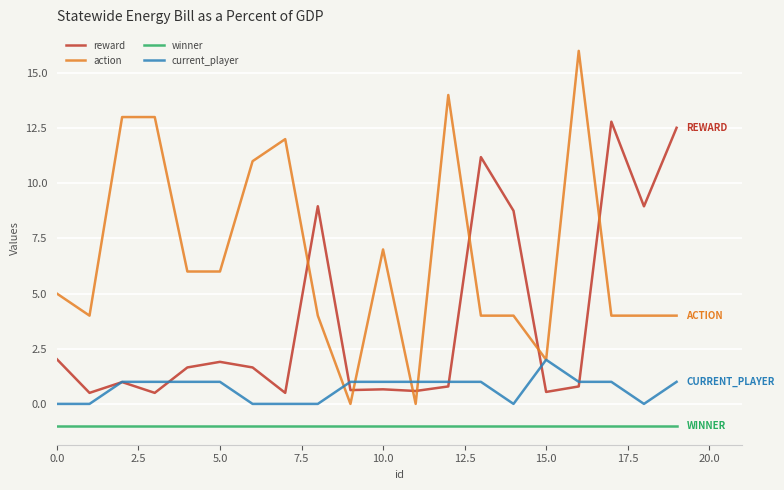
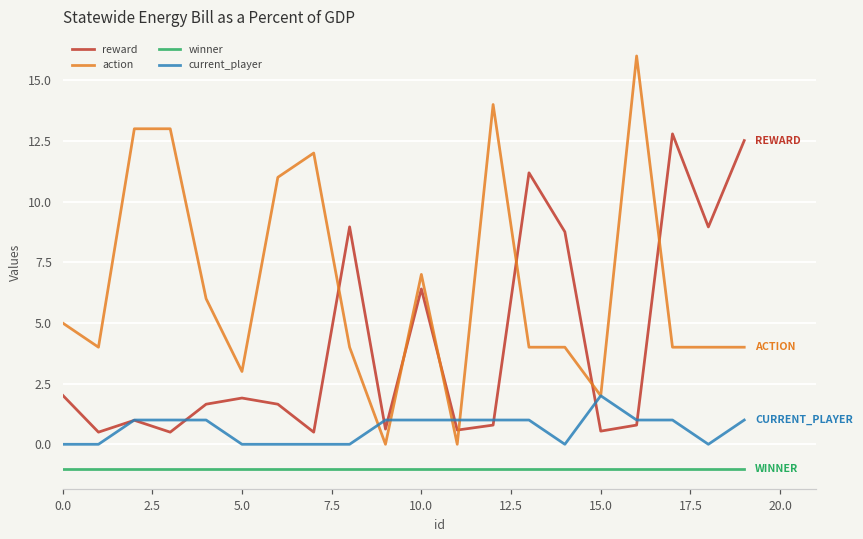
action, 5.0: 6 -> 3
current_player, 5.0: 1 -> 0
reward, 10.0: 0.7 -> 6.4
